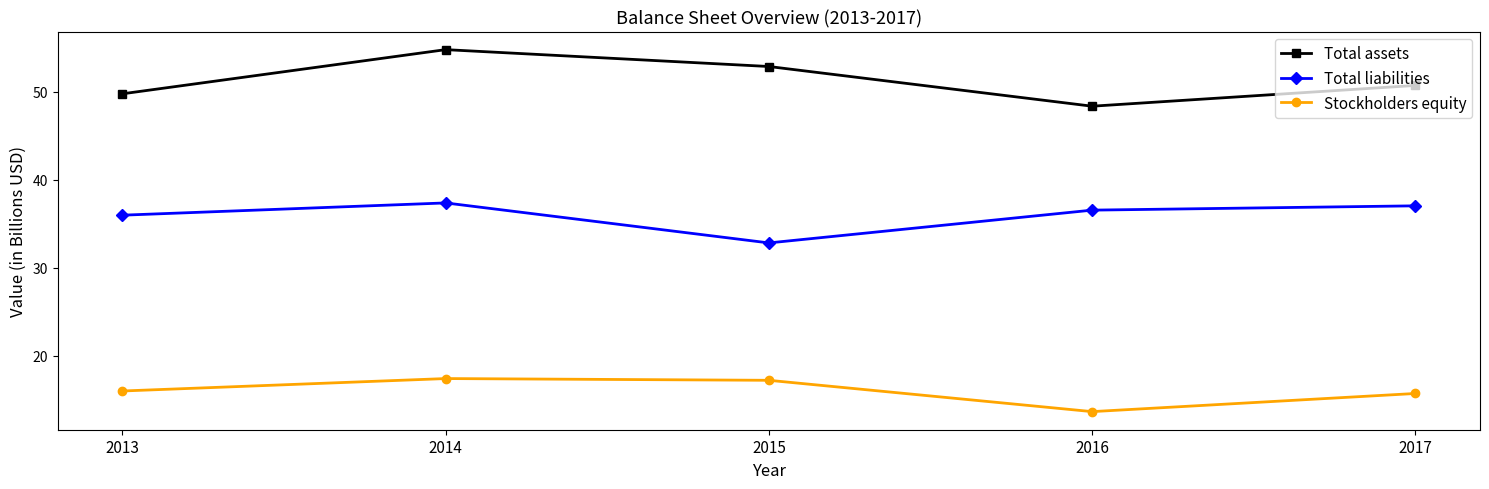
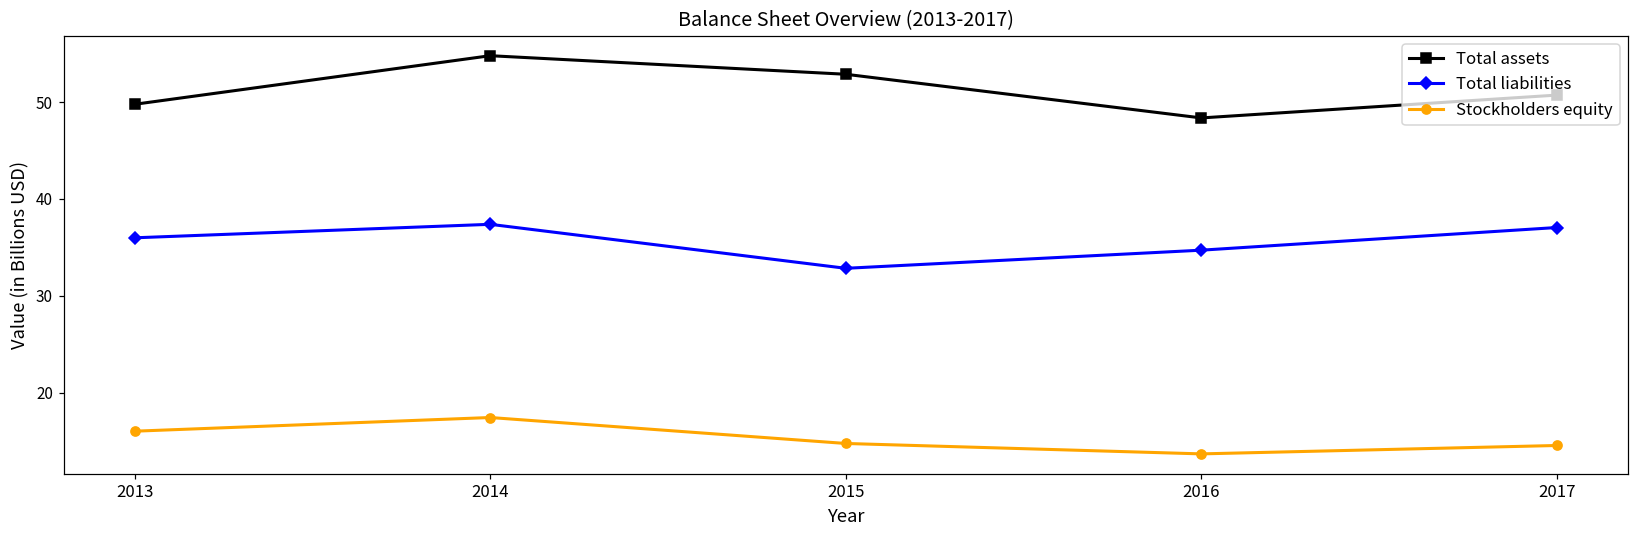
Stockholders equity, 2015: 17 -> 15
Total liabilities, 2016: 37 -> 35
Stockholders equity, 2017: 16 -> 15
